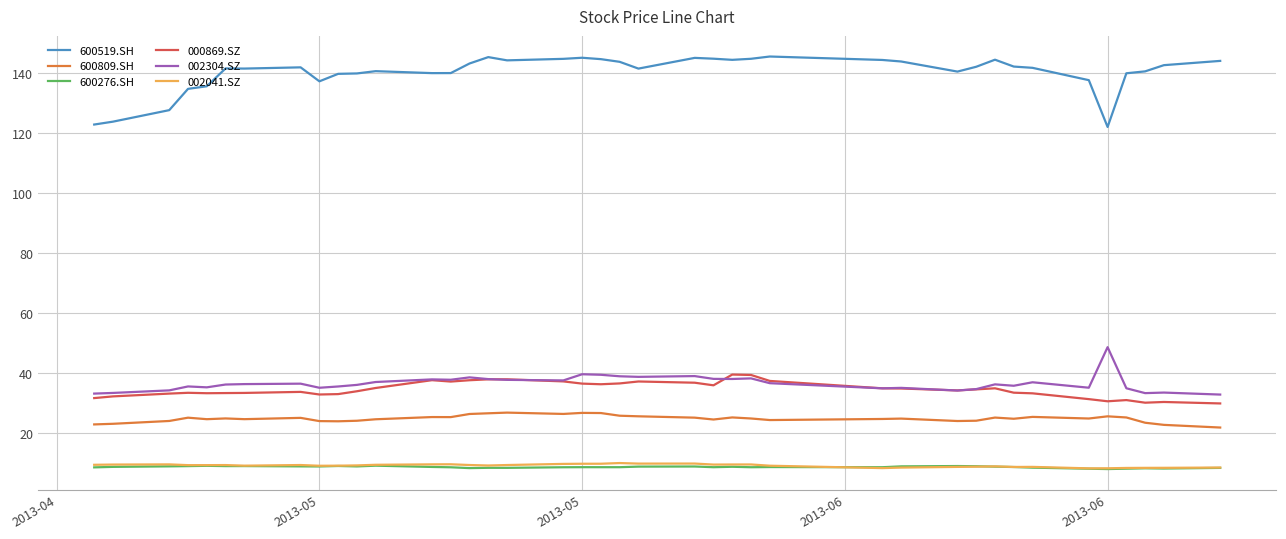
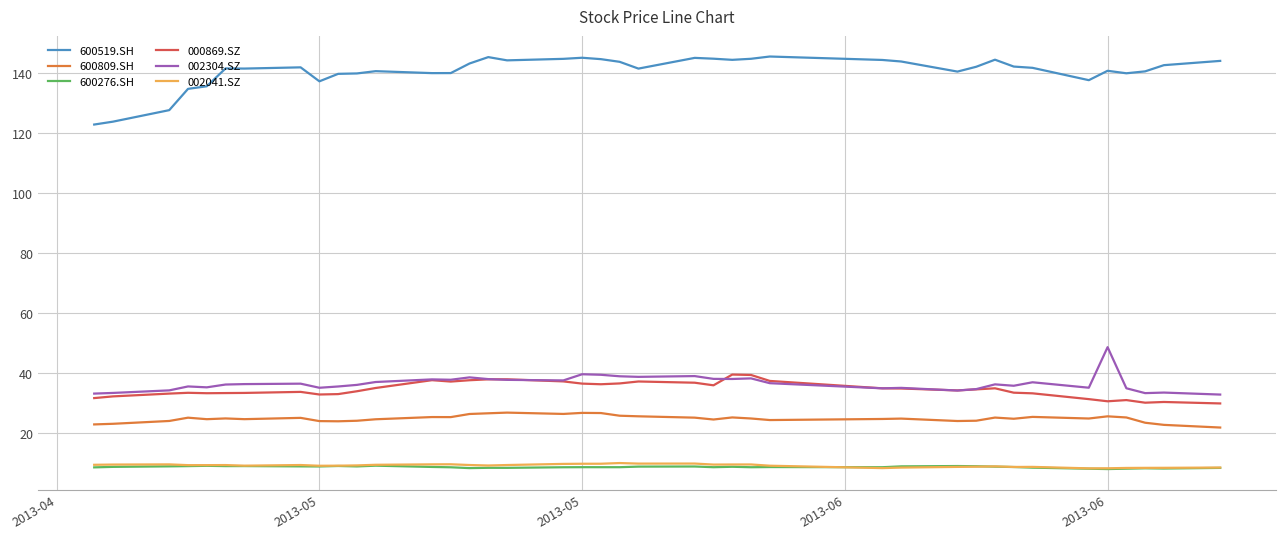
600519.SH, 2013-06: 122 -> 141
